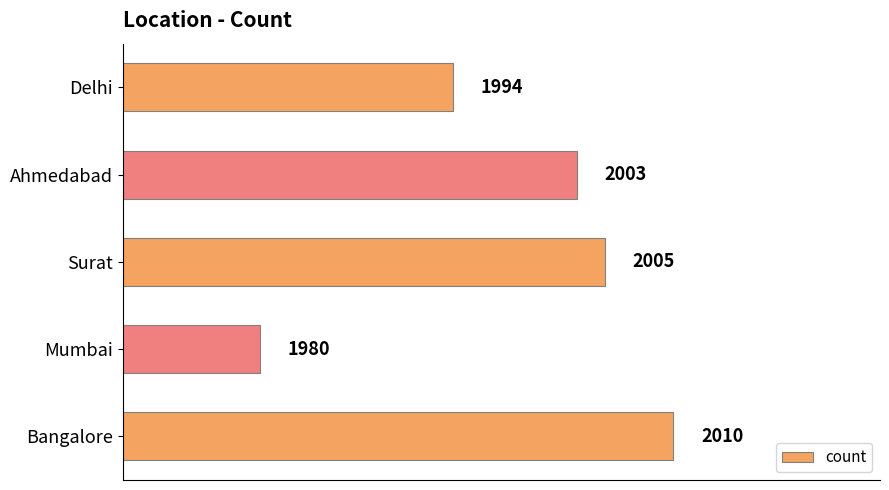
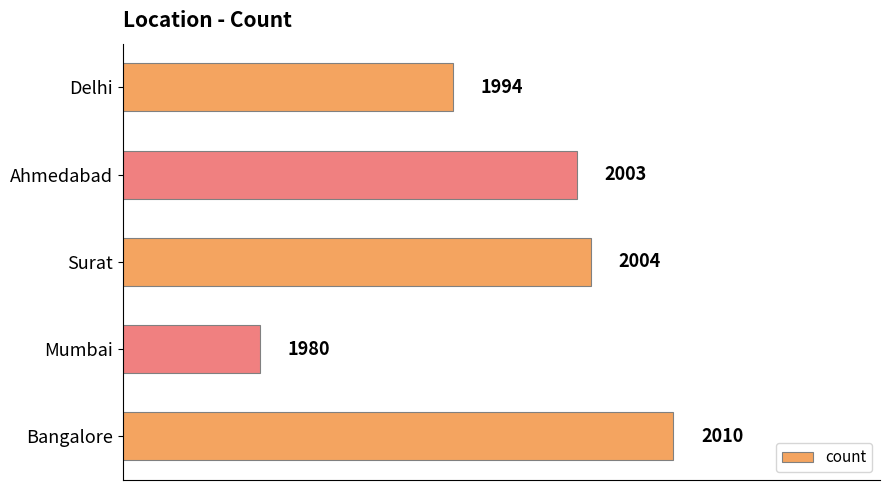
Surat: 2005 -> 2004
